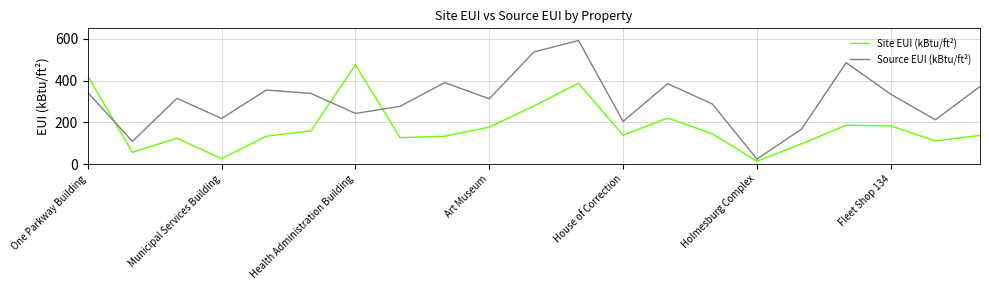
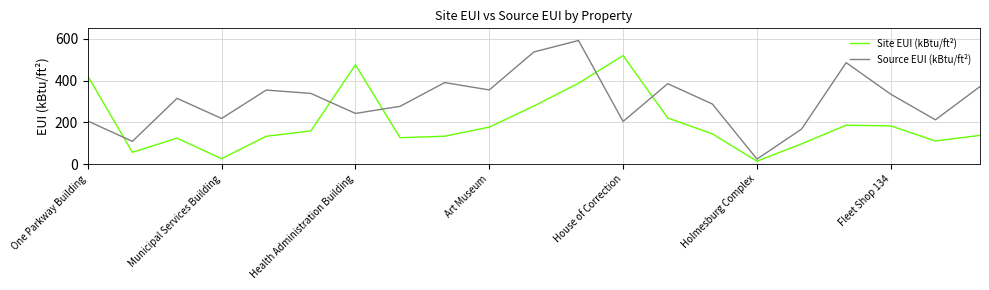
Source EUI (kBtu/ft²), One Parkway Building: 340 -> 210
Source EUI (kBtu/ft²), Art Museum: 310 -> 360
Site EUI (kBtu/ft²), House of Correction: 140 -> 520
